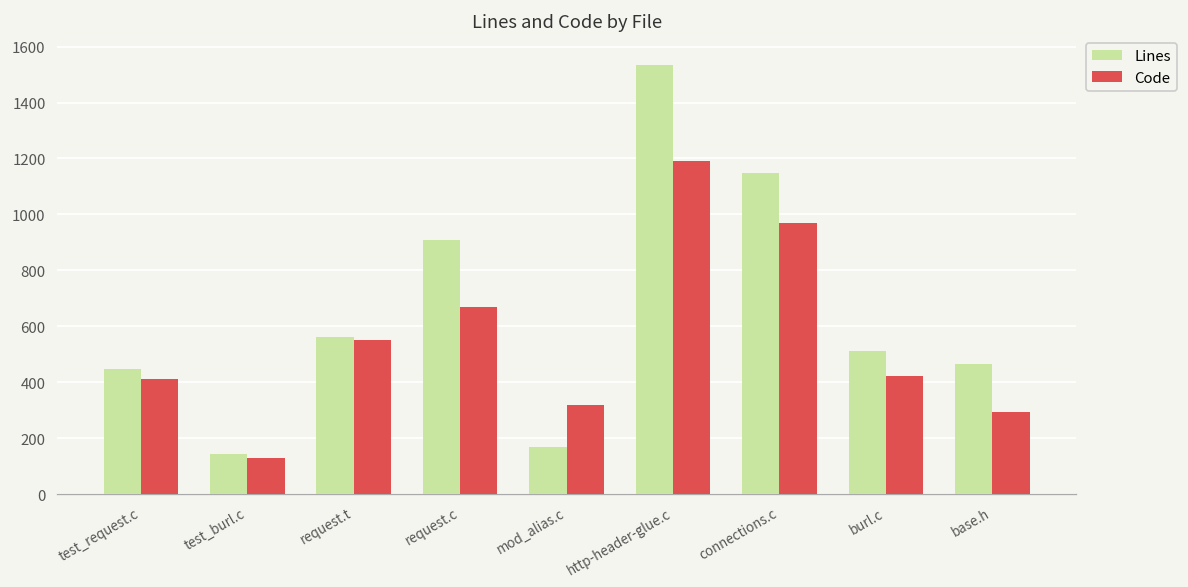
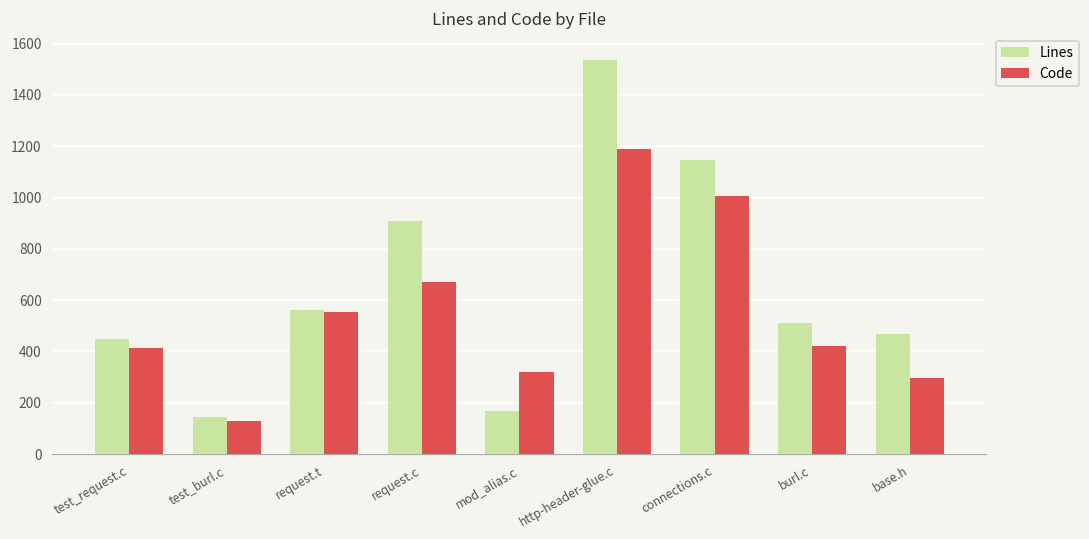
Code, connections.c: 970 -> 1010
